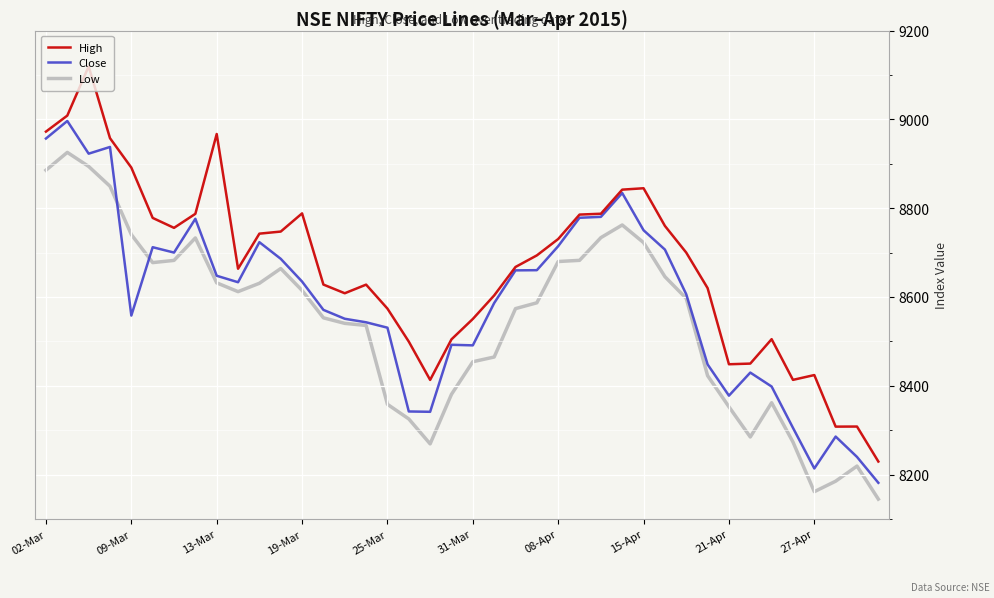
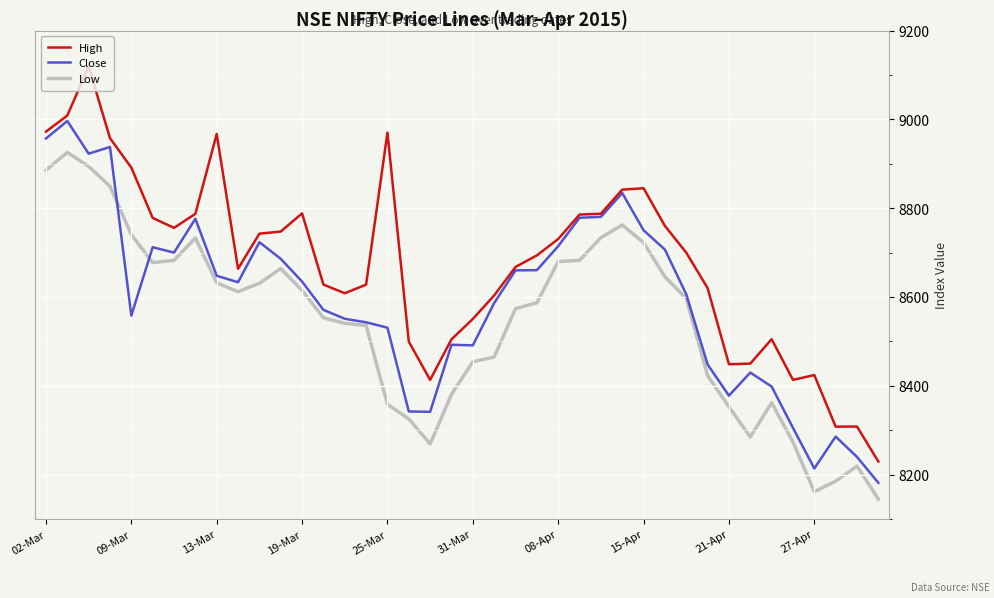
High, 25-Mar: 8570 -> 8970
